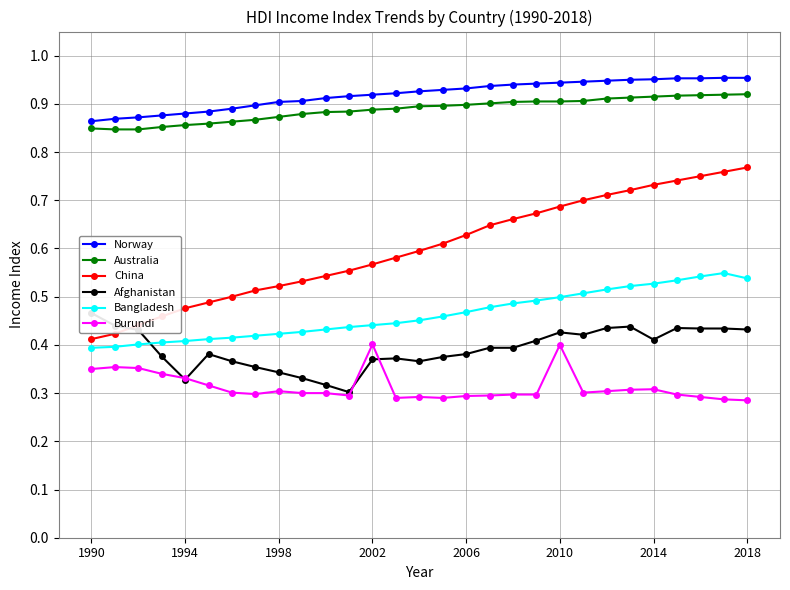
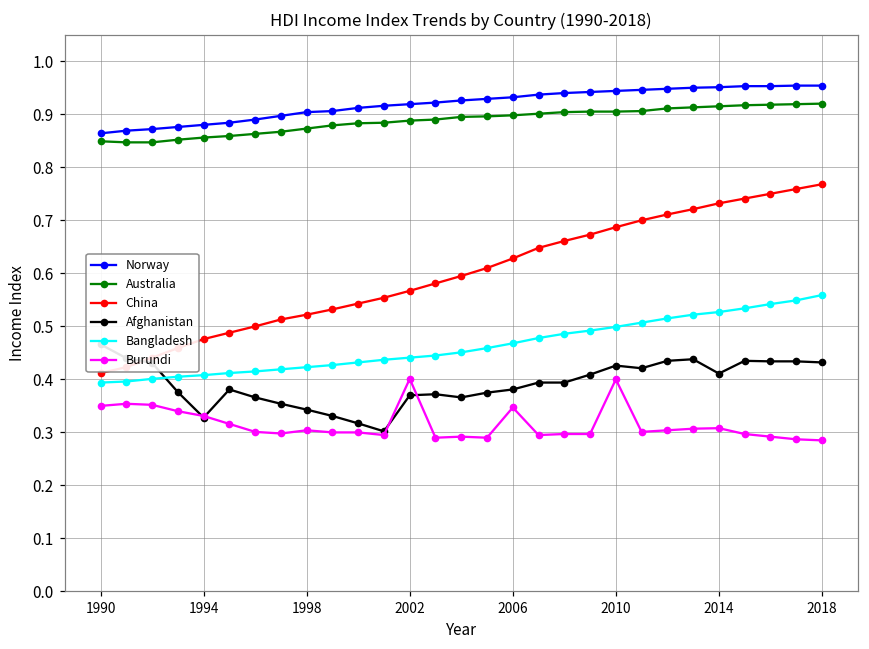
Burundi, 2006: 0.29 -> 0.35
Bangladesh, 2018: 0.54 -> 0.56
